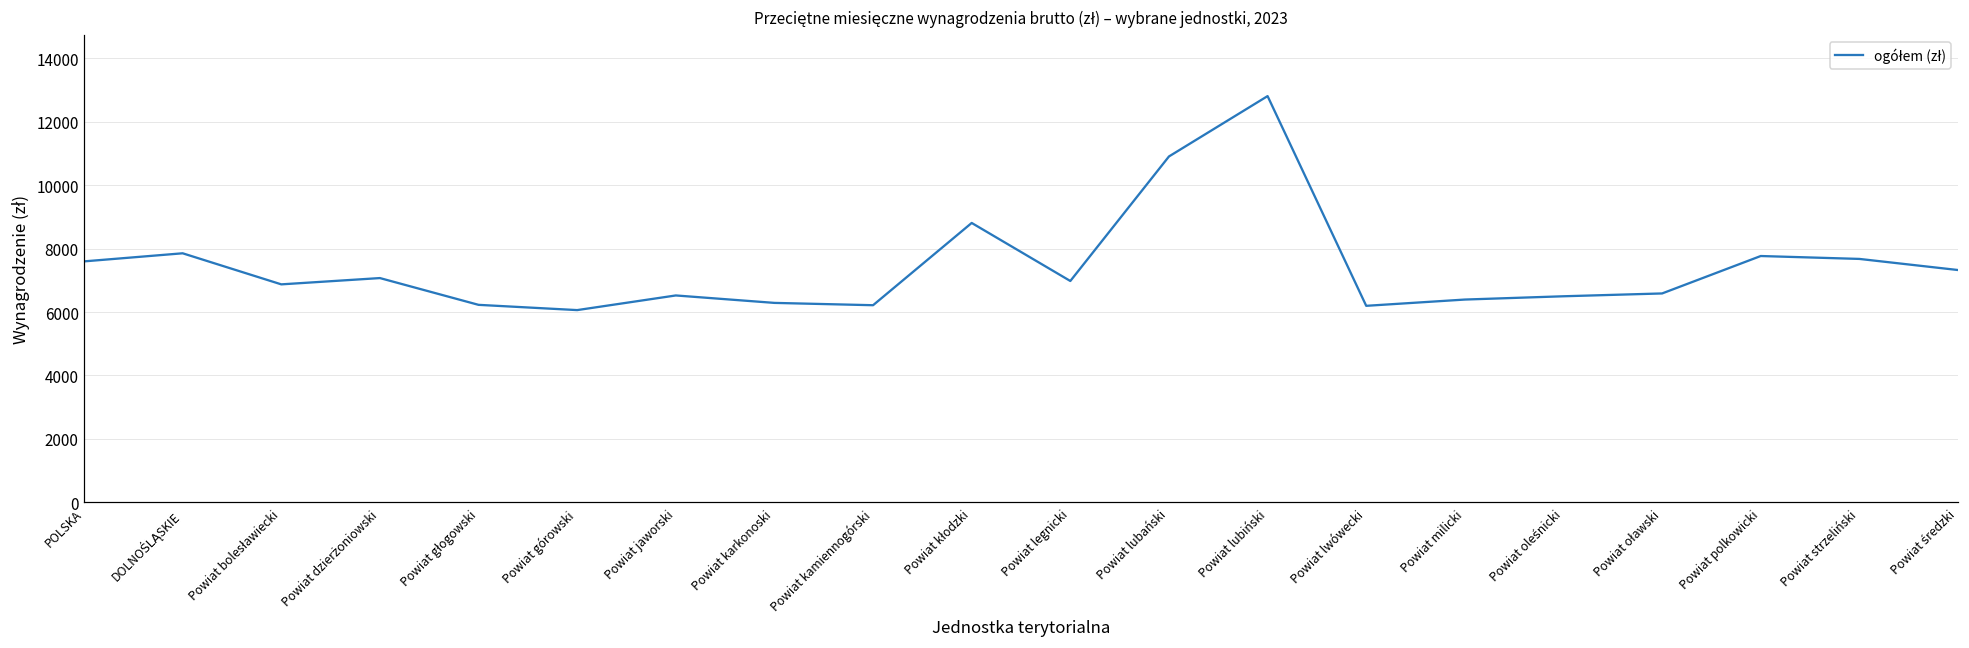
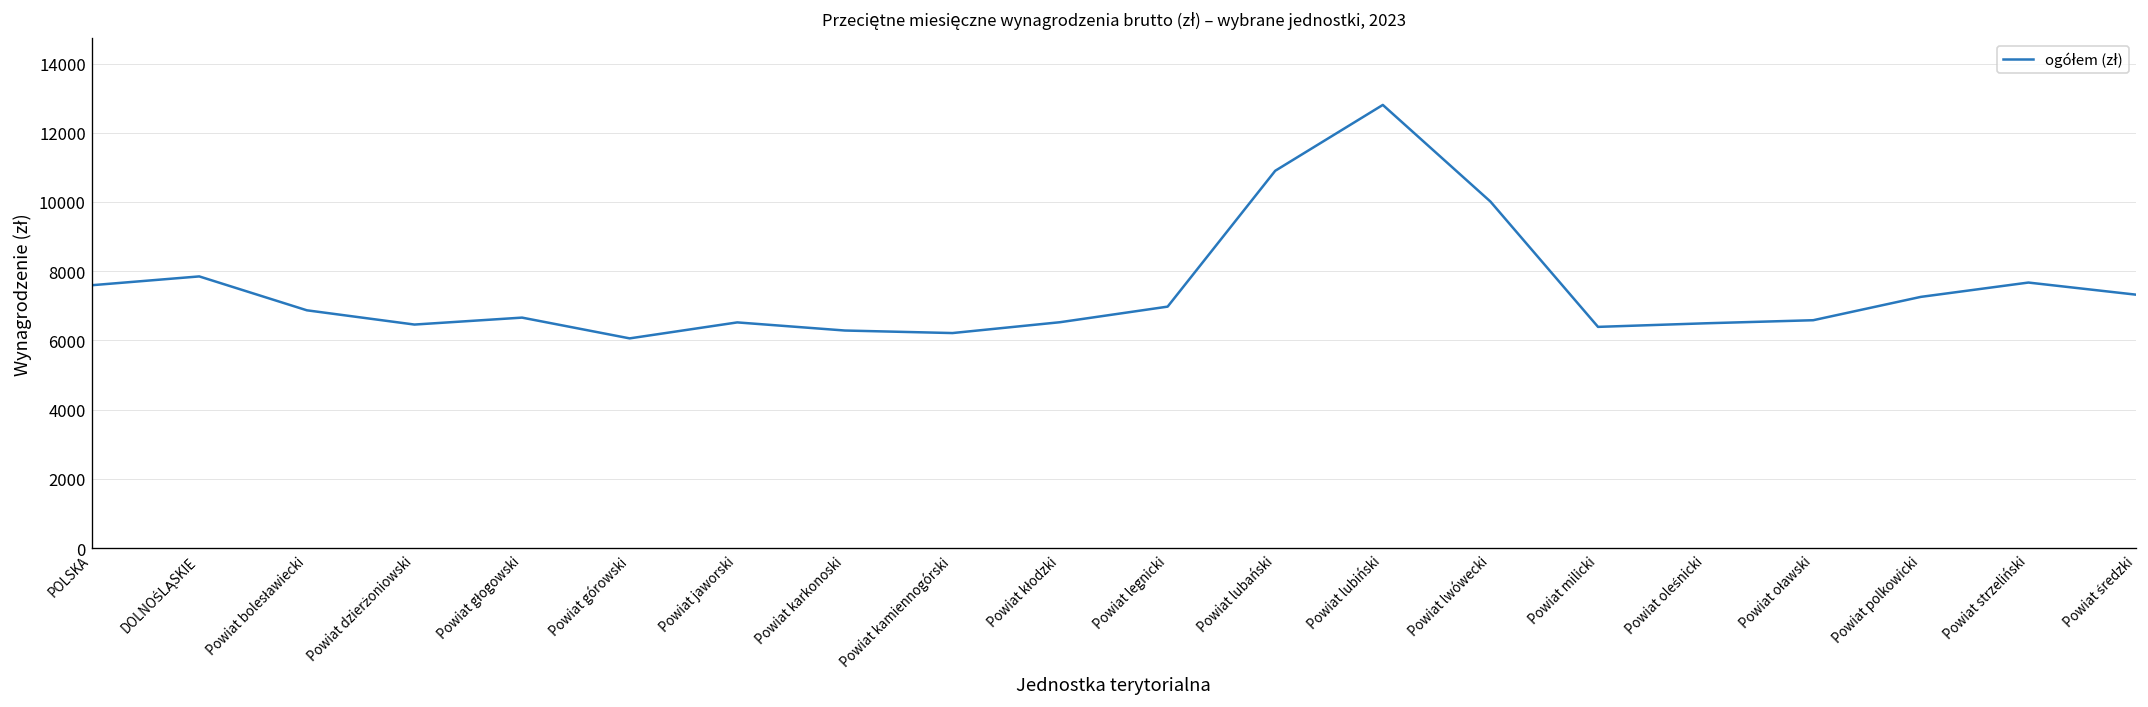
Powiat dzierżoniowski: 7100 -> 6500
Powiat głogowski: 6200 -> 6700
Powiat kłodzki: 8800 -> 6500
Powiat lwówecki: 6200 -> 10000
Powiat polkowicki: 7800 -> 7300
